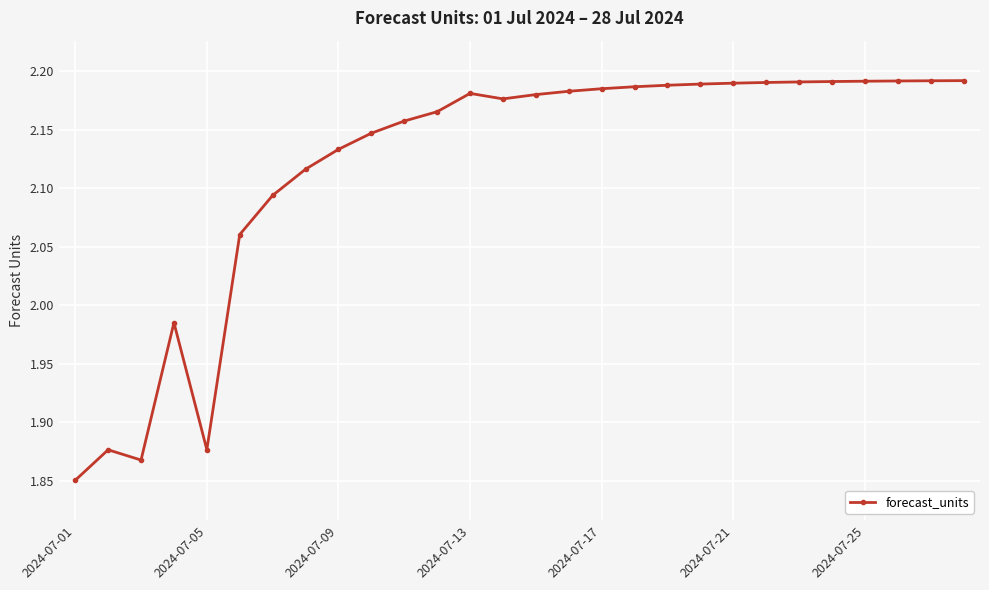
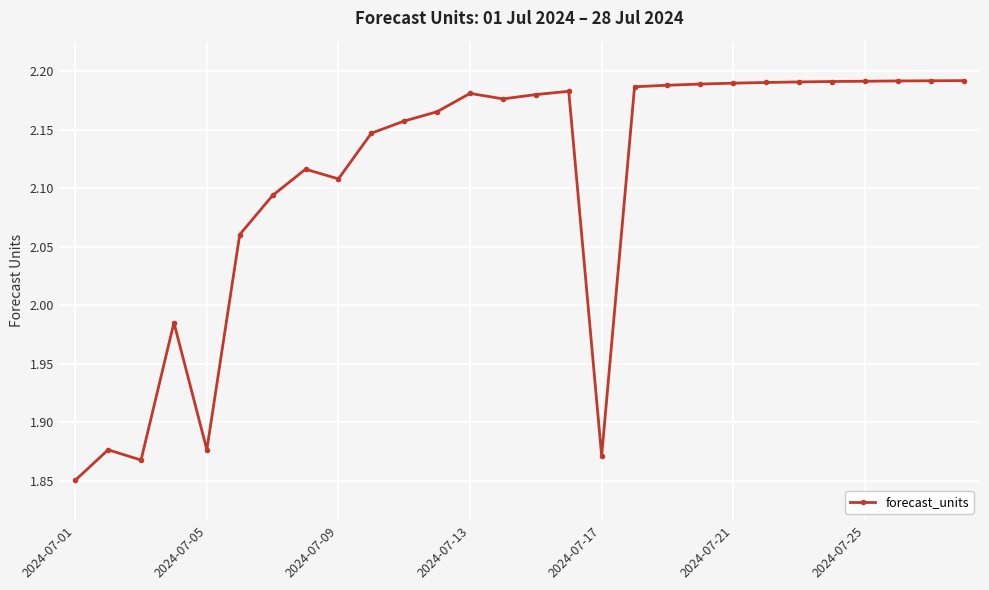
2024-07-09: 2.133 -> 2.108
2024-07-17: 2.185 -> 1.871
